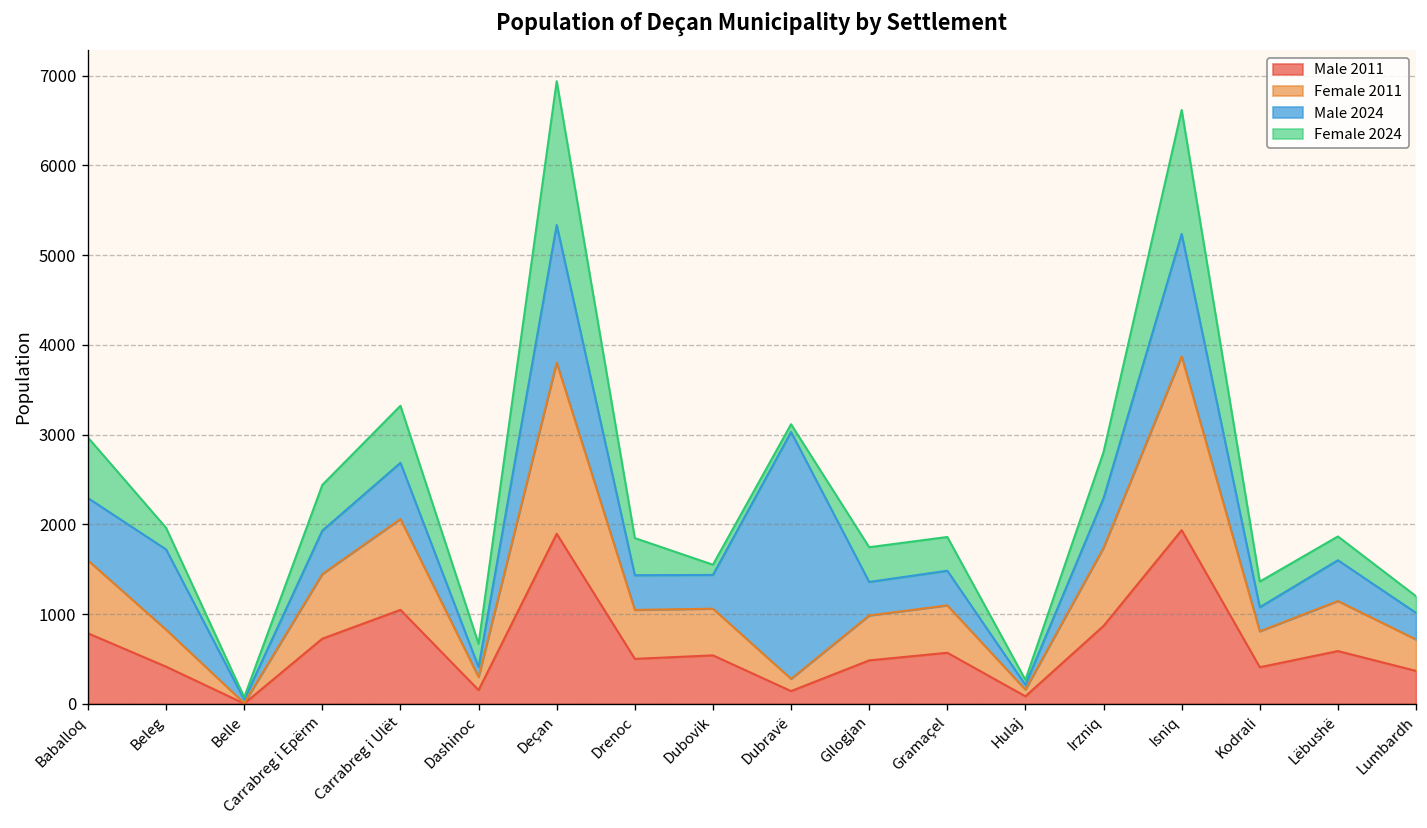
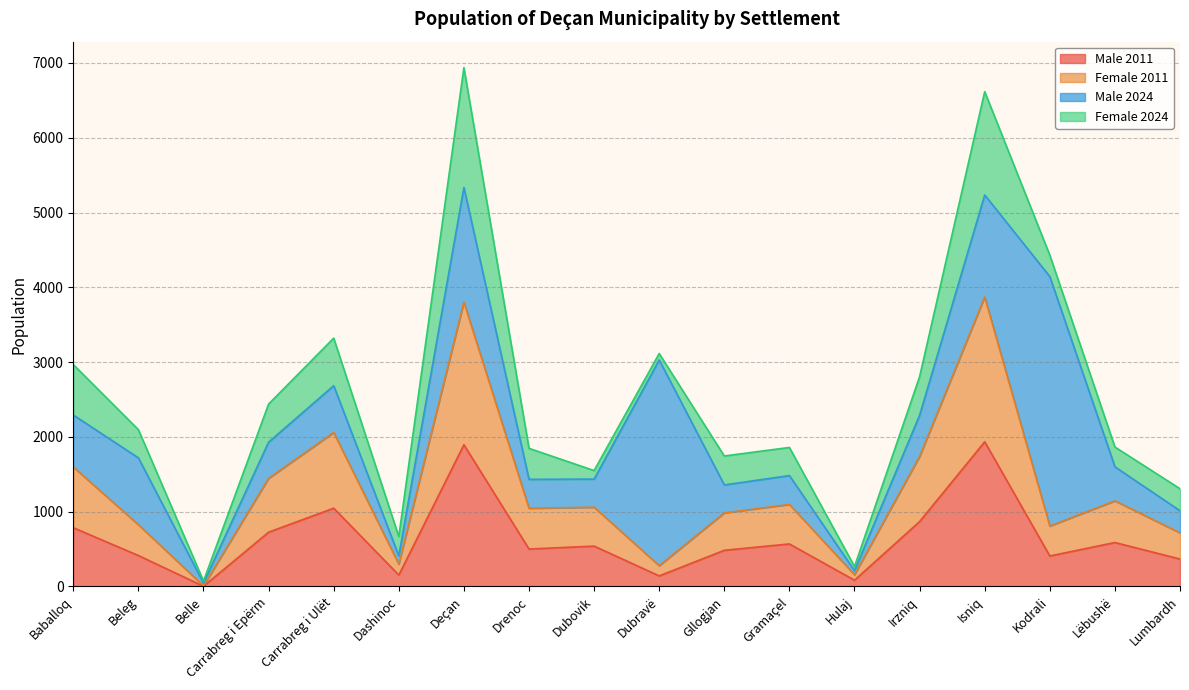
Female 2024, Beleg: 200 -> 400
Male 2024, Kodrali: 300 -> 3300
Female 2024, Lumbardh: 200 -> 300
